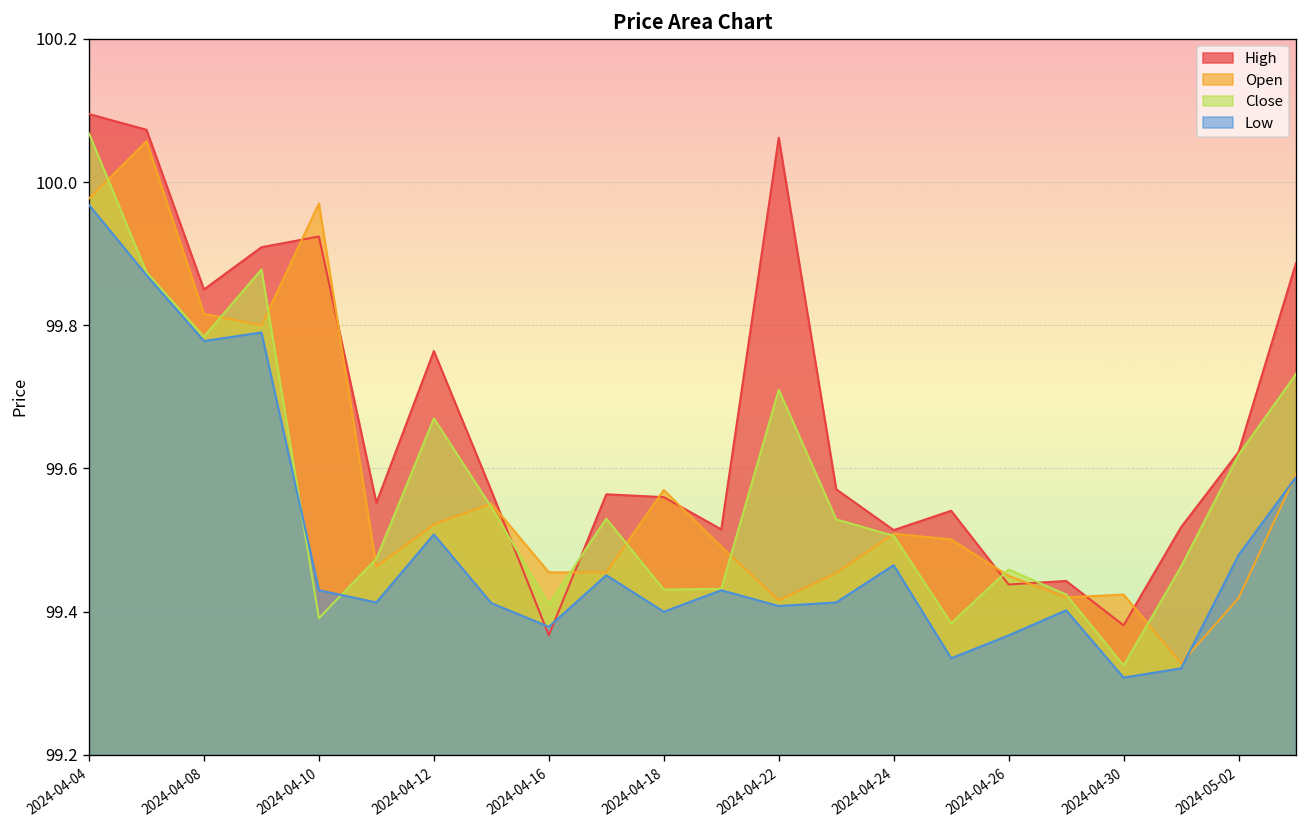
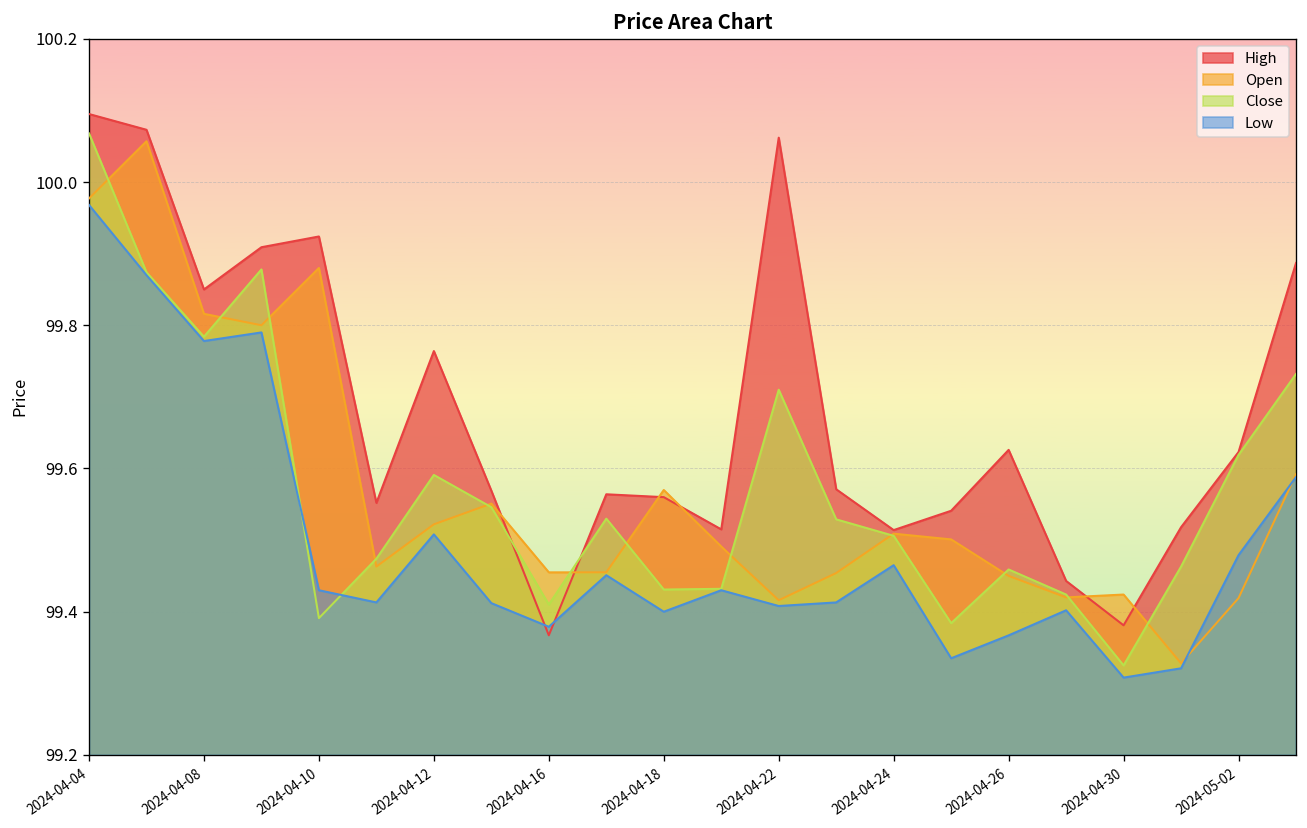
Open, 2024-04-10: 99.97 -> 99.88
Close, 2024-04-12: 99.67 -> 99.59
High, 2024-04-26: 99.44 -> 99.63
